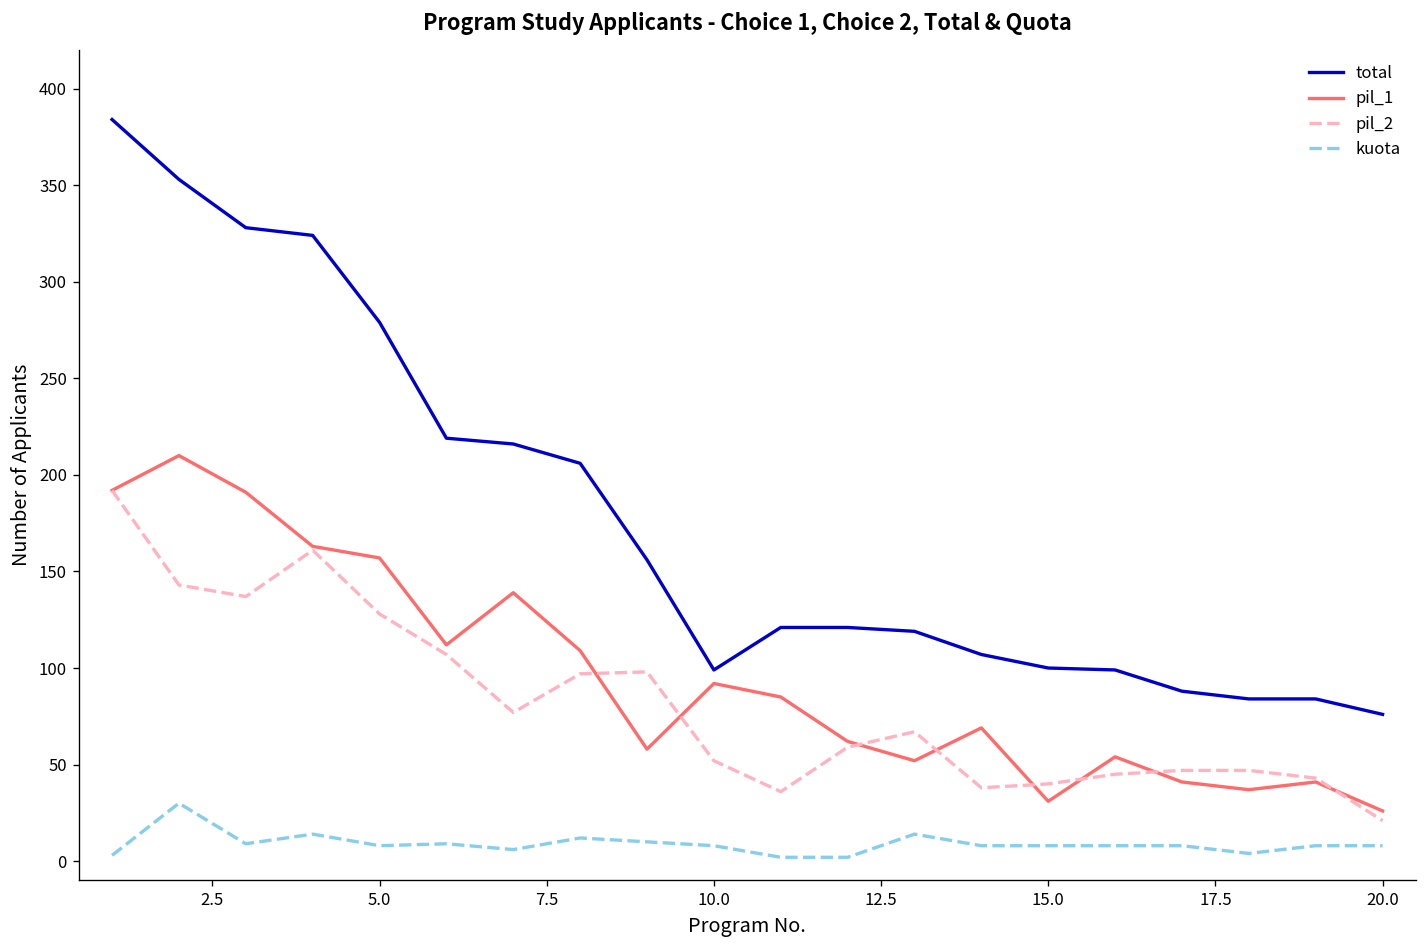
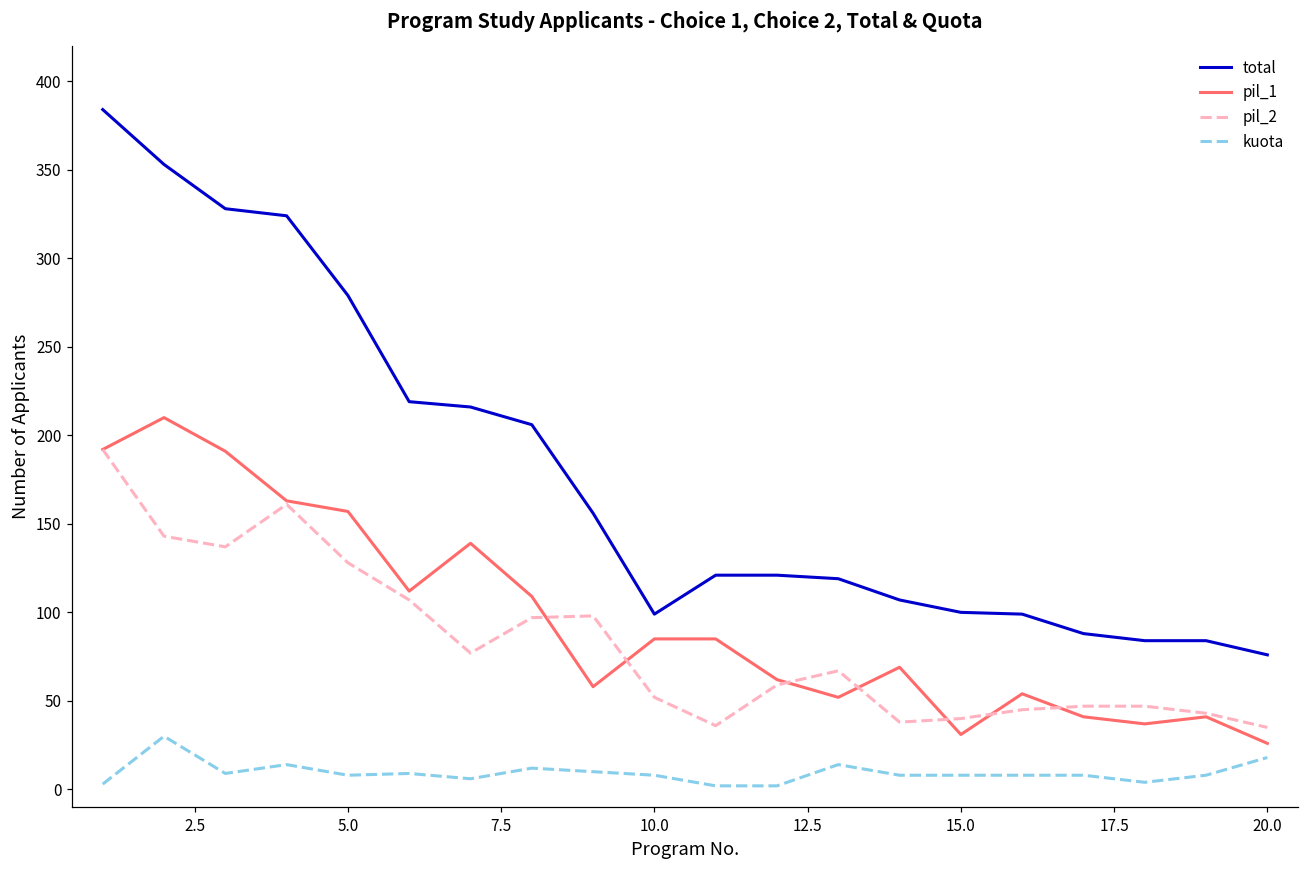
pil_1, 10.0: 92 -> 85
pil_2, 20.0: 21 -> 35
kuota, 20.0: 8 -> 18
